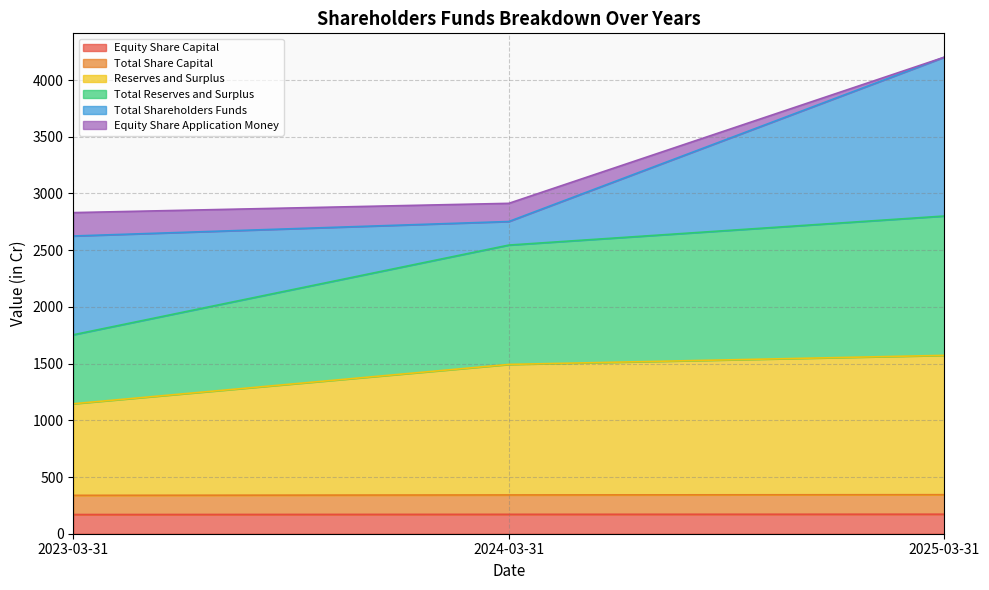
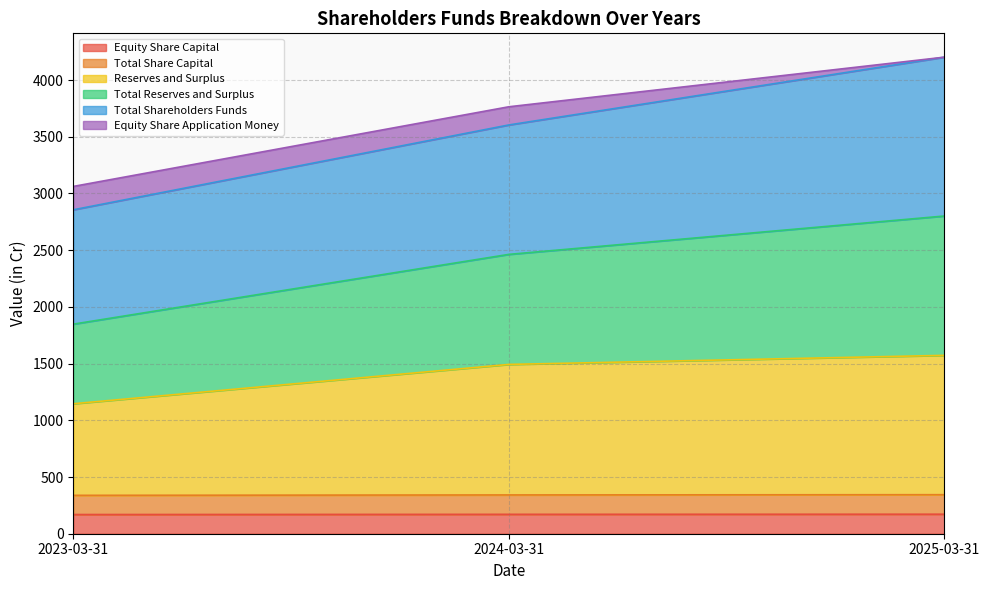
Total Reserves and Surplus, 2023-03-31: 610 -> 700
Total Shareholders Funds, 2023-03-31: 870 -> 1010
Total Reserves and Surplus, 2024-03-31: 1050 -> 970
Total Shareholders Funds, 2024-03-31: 210 -> 1140
